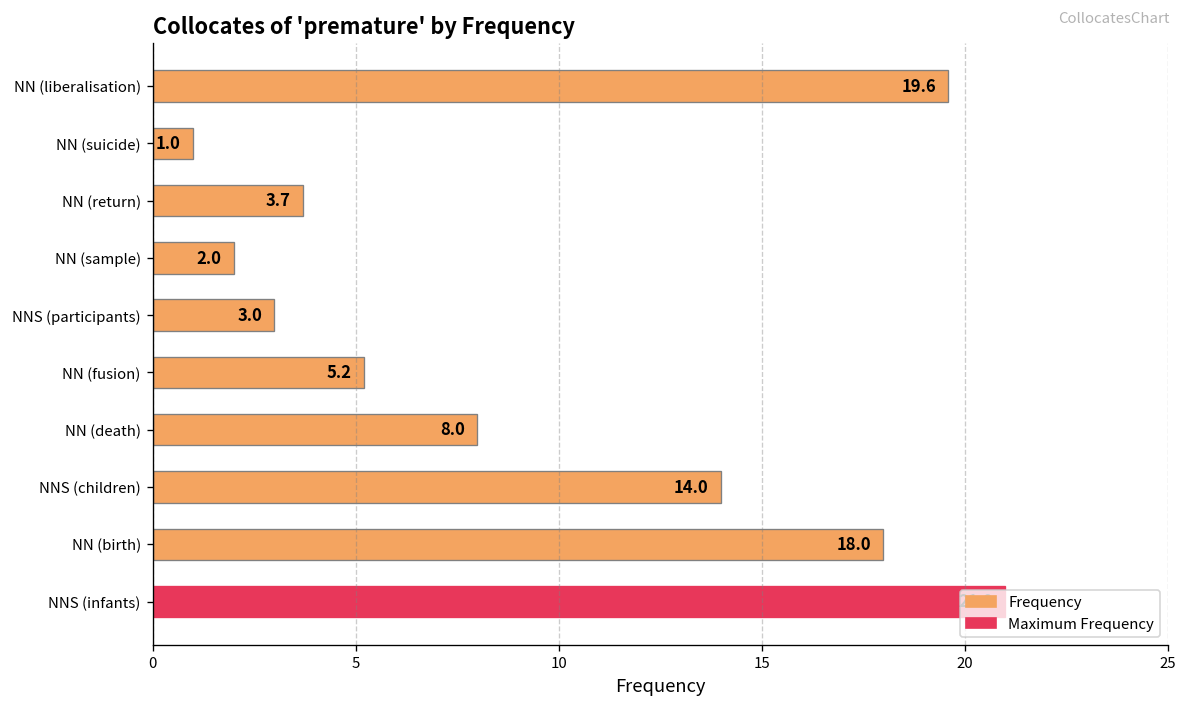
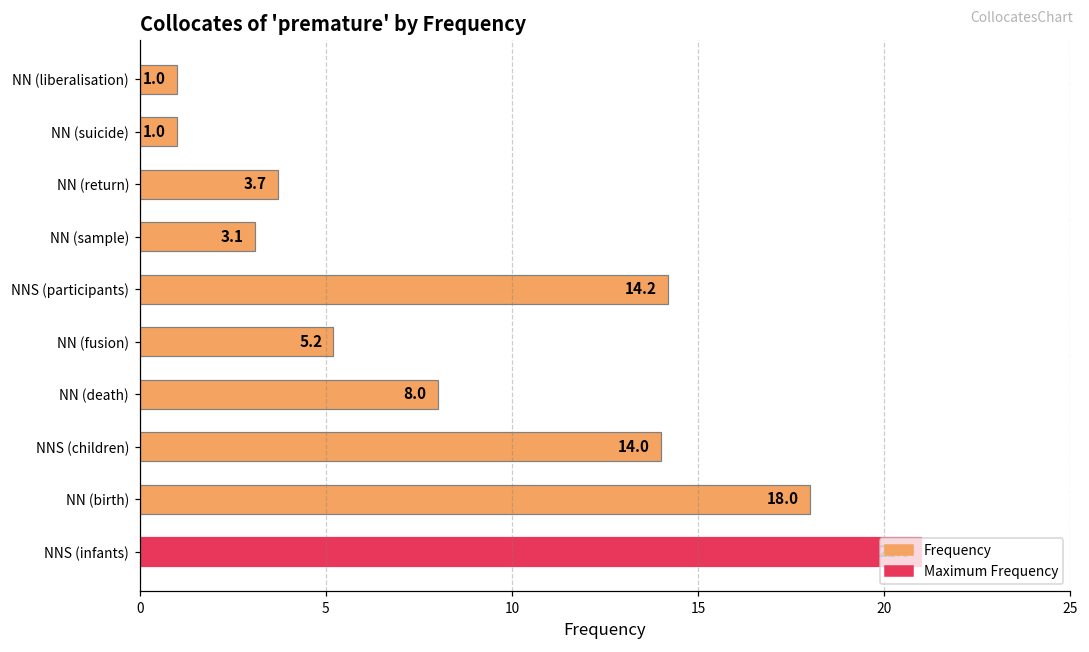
NN (liberalisation): 19.6 -> 1.0
NN (sample): 2.0 -> 3.1
NNS (participants): 3.0 -> 14.2
